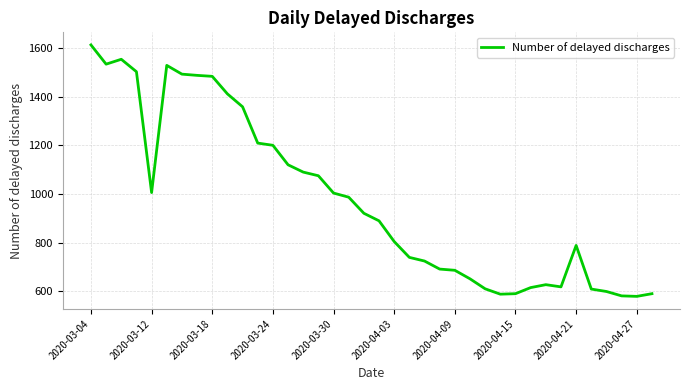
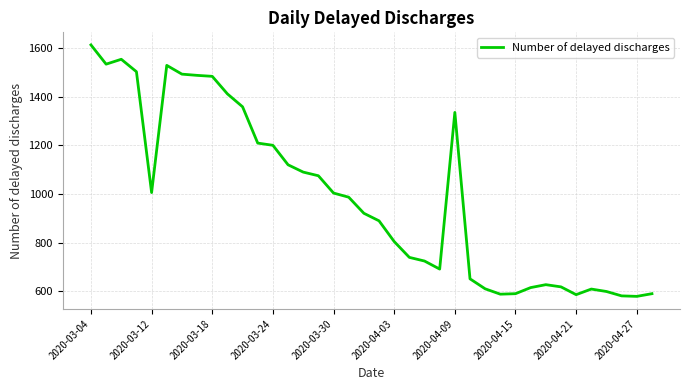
2020-04-09: 690 -> 1340
2020-04-21: 790 -> 590
